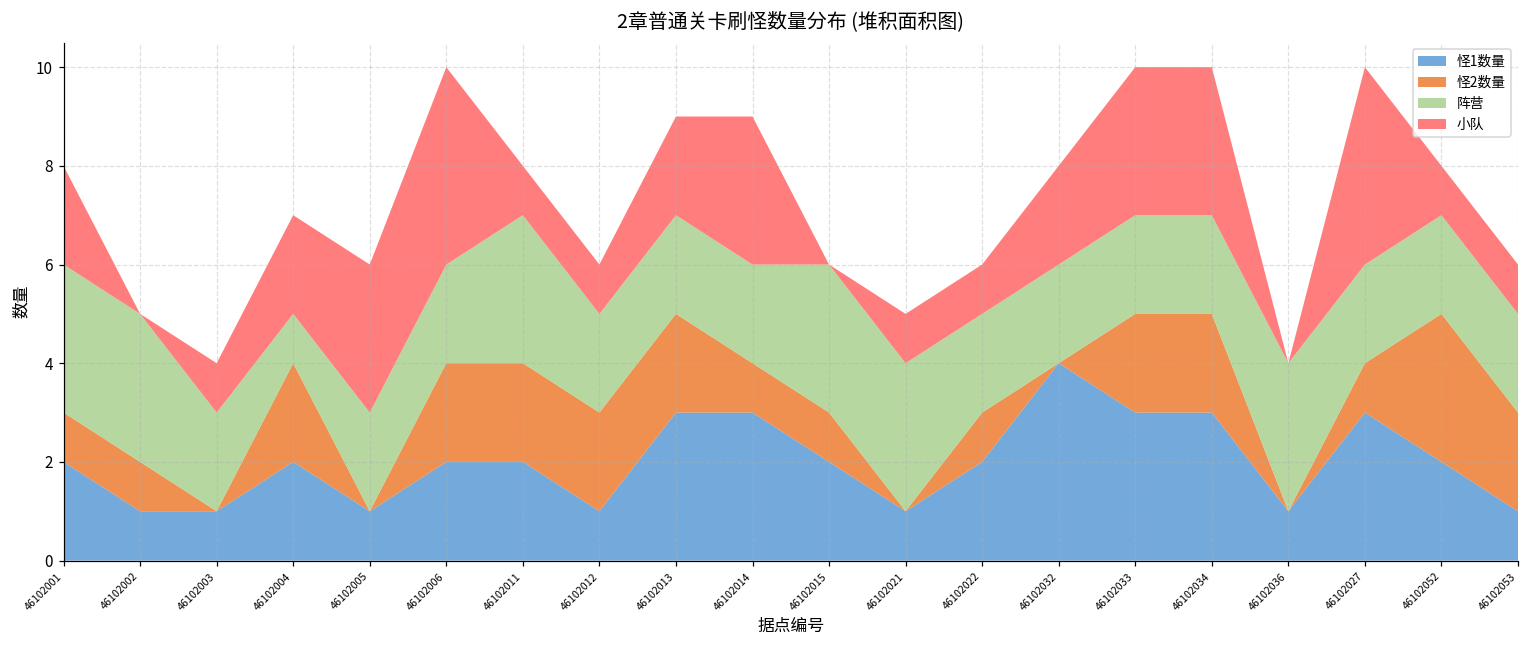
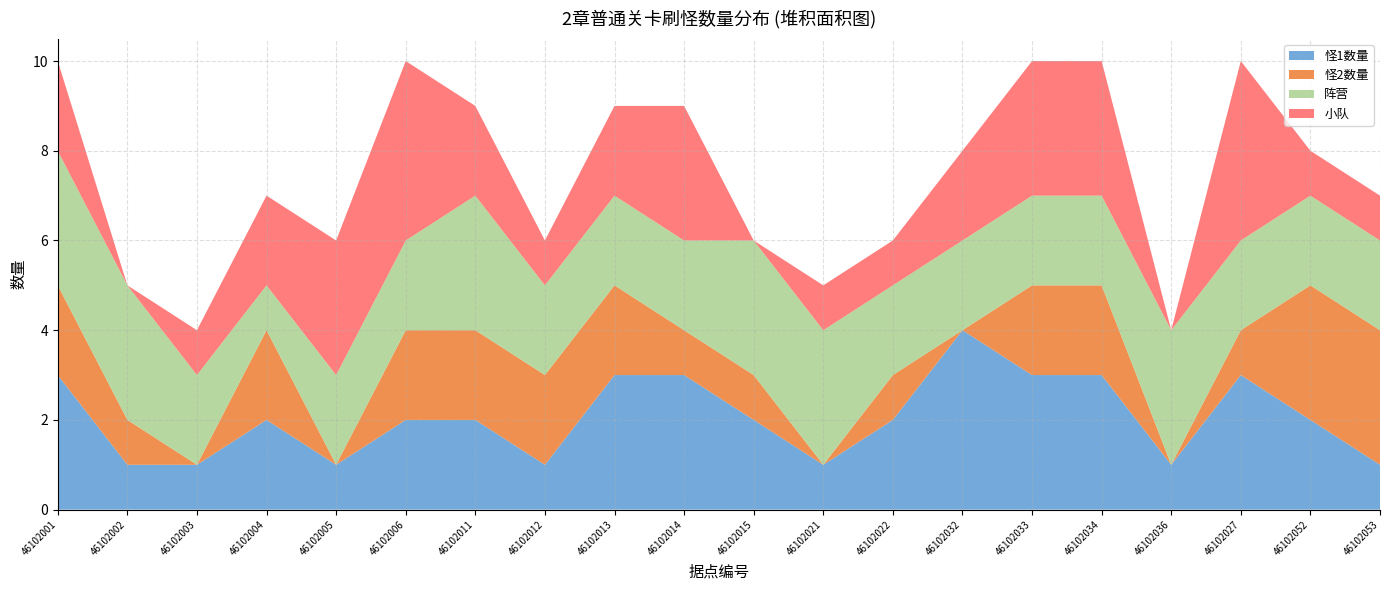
怪1数量, 46102001: 2 -> 3
怪2数量, 46102001: 1 -> 2
小队, 46102011: 1 -> 2
怪2数量, 46102053: 2 -> 3
